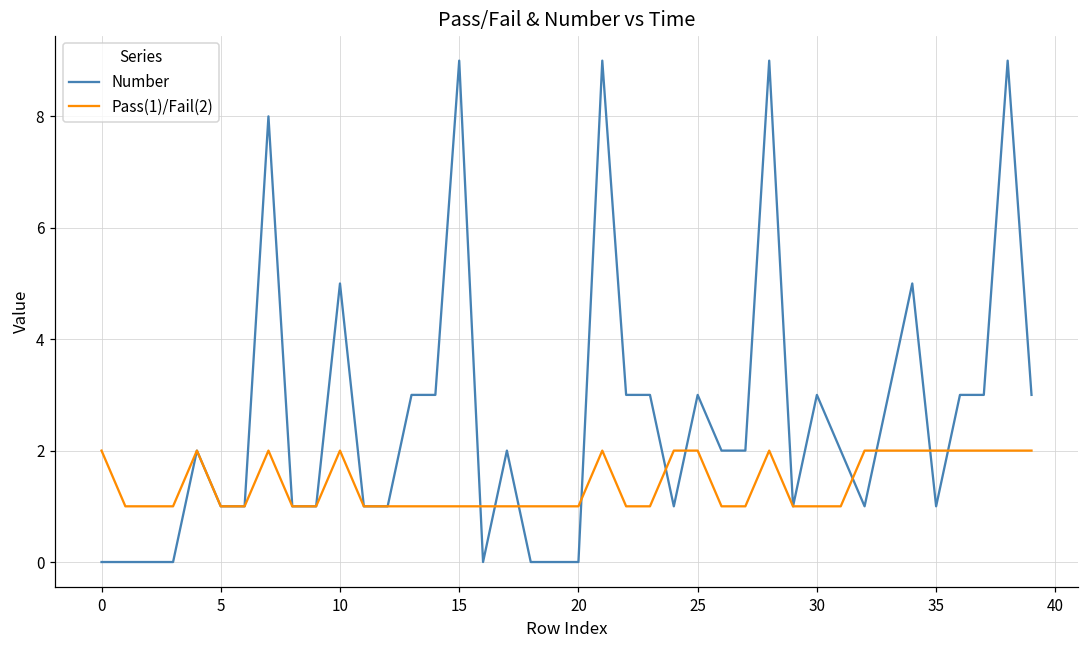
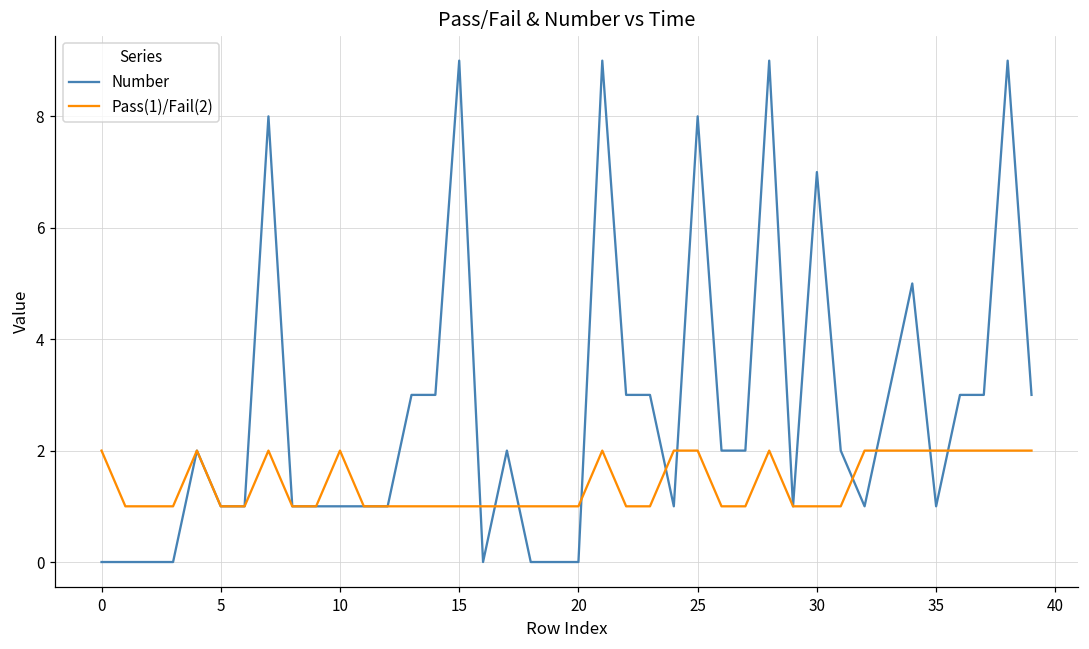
Number, 10: 5 -> 1
Number, 25: 3 -> 8
Number, 30: 3 -> 7
